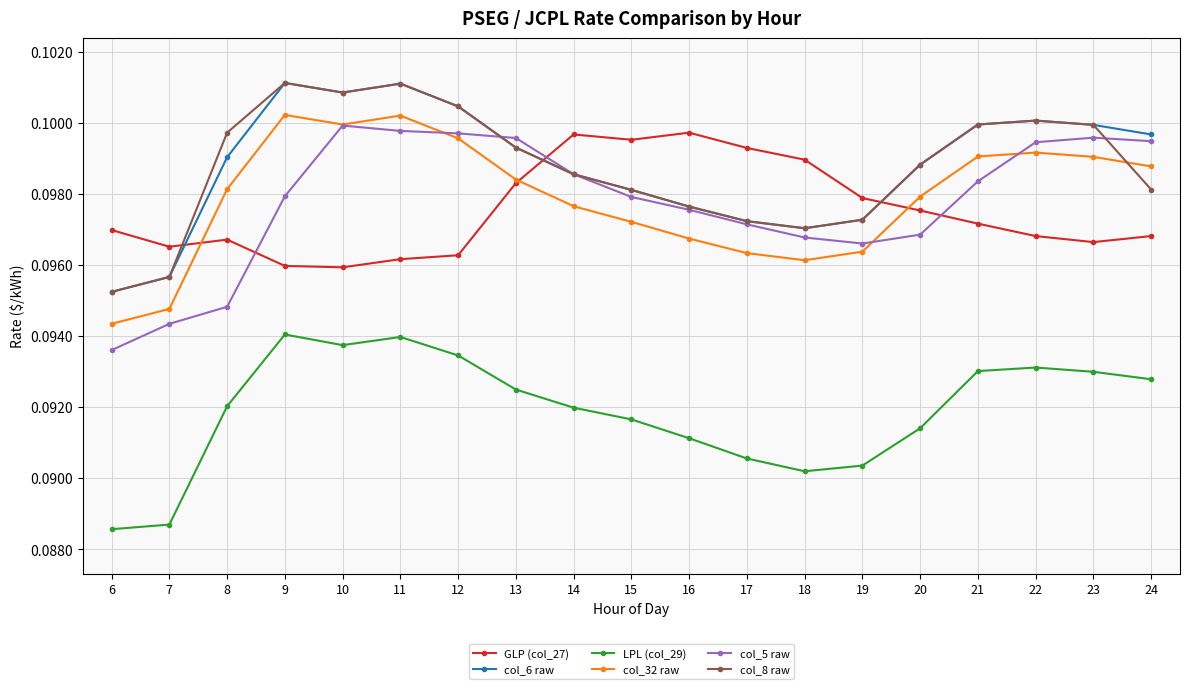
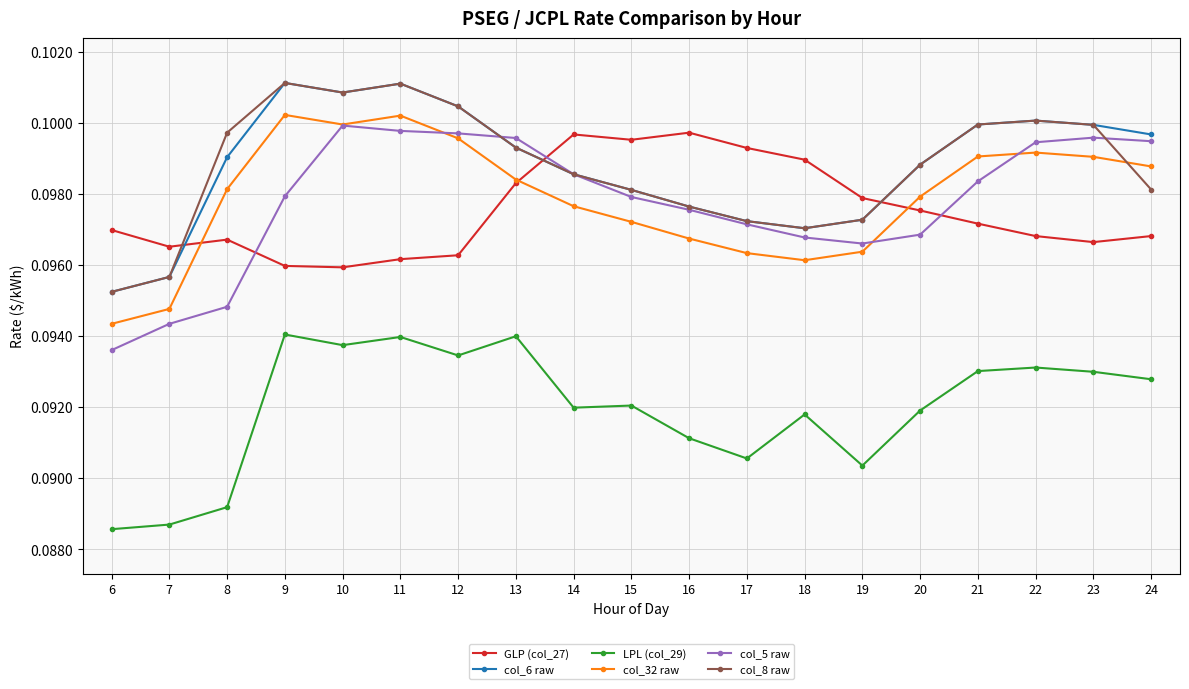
LPL (col_29), 8: 0.0920 -> 0.0892
LPL (col_29), 13: 0.0925 -> 0.0940
LPL (col_29), 15: 0.0917 -> 0.0921
LPL (col_29), 18: 0.0902 -> 0.0918
LPL (col_29), 20: 0.0914 -> 0.0919
